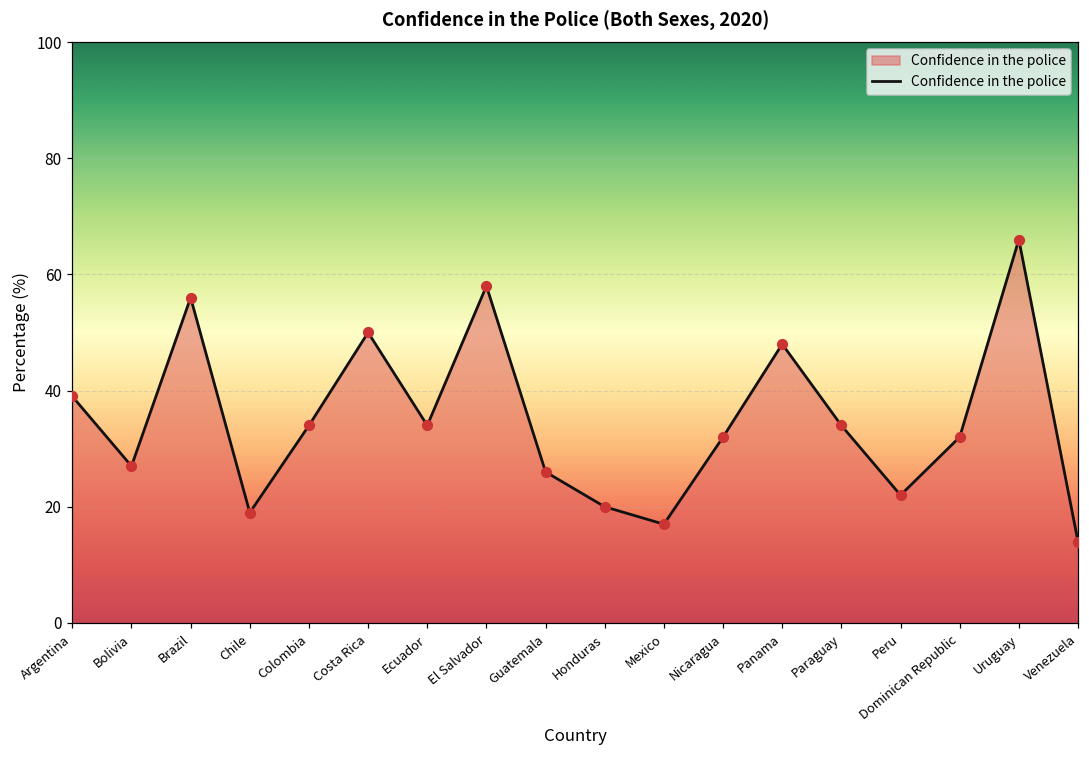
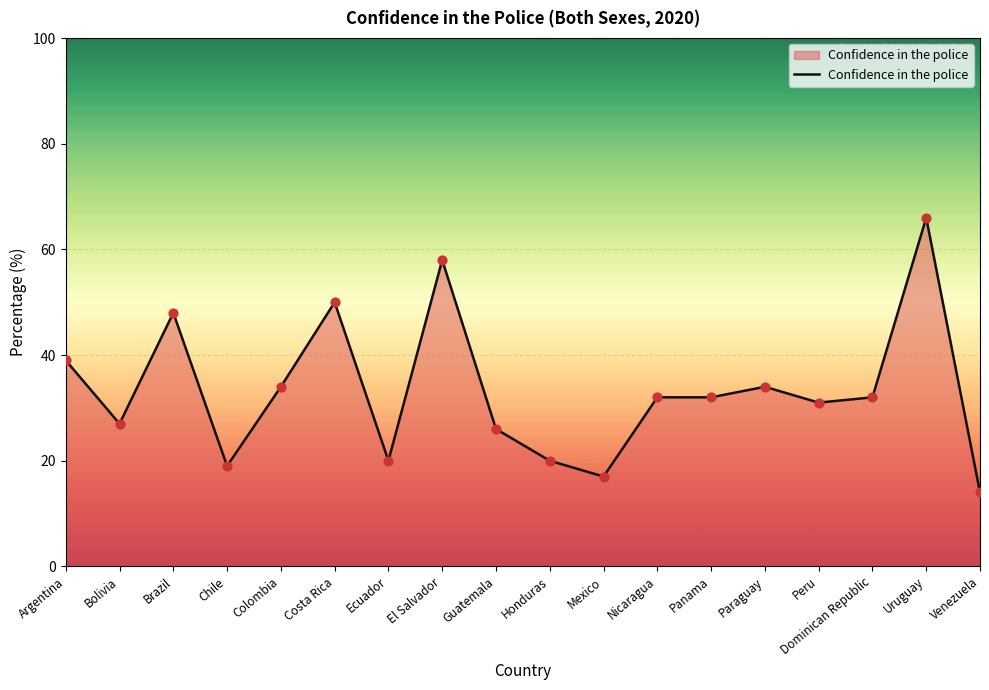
Brazil: 56 -> 48
Ecuador: 34 -> 20
Panama: 48 -> 32
Peru: 22 -> 31
